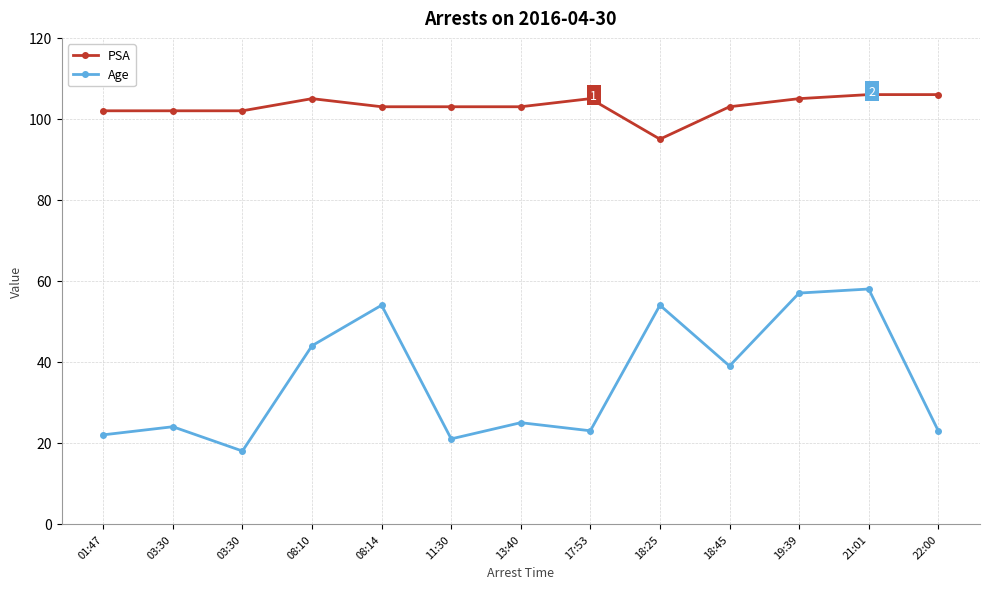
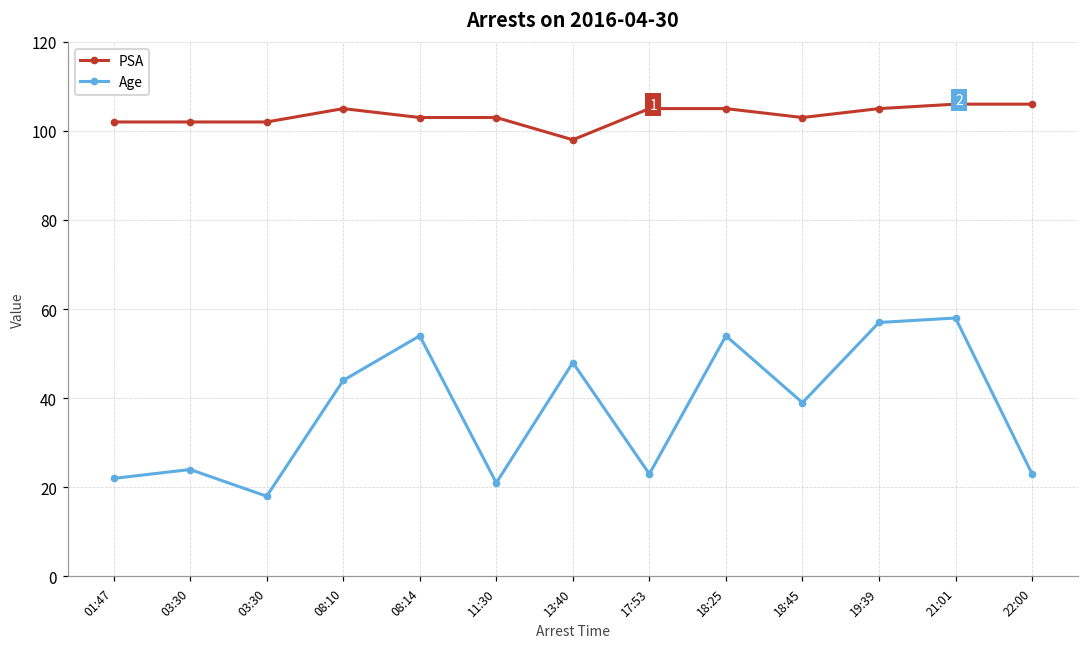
PSA, 13:40: 103 -> 98
Age, 13:40: 25 -> 48
PSA, 18:25: 95 -> 105
